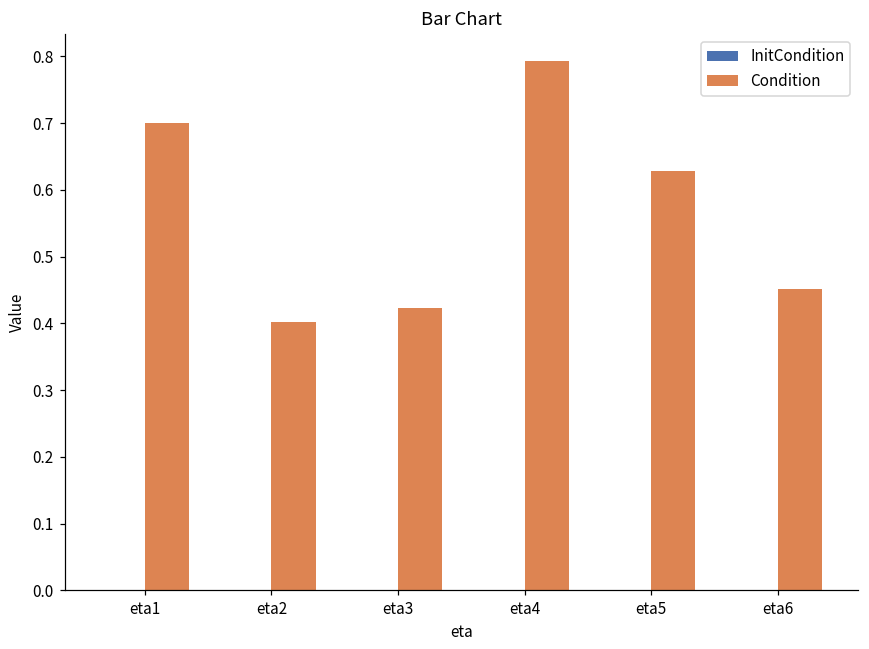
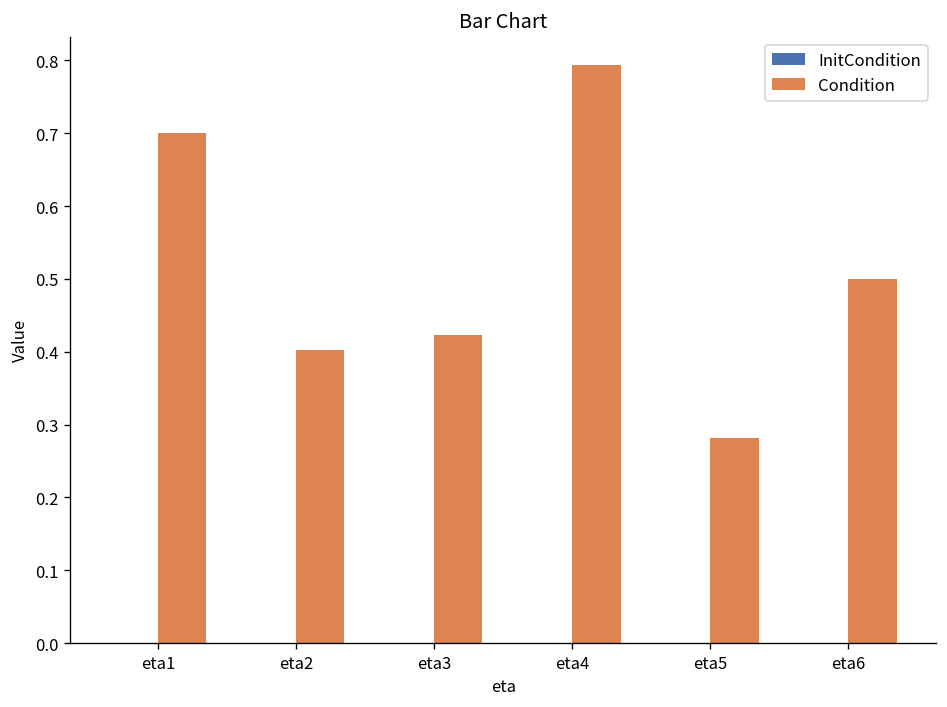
Condition, eta5: 0.63 -> 0.28
Condition, eta6: 0.45 -> 0.50
